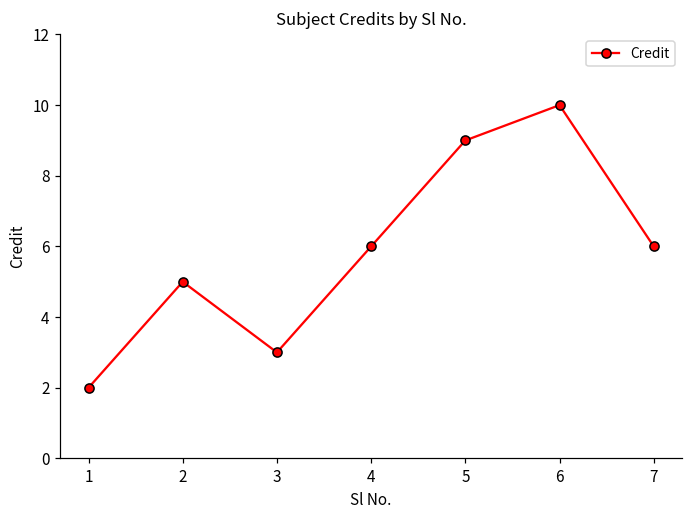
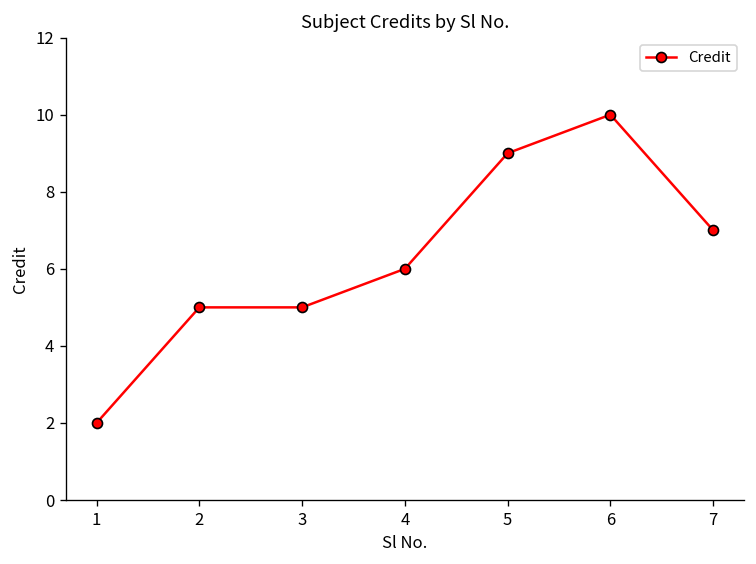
3: 3 -> 5
7: 6 -> 7
